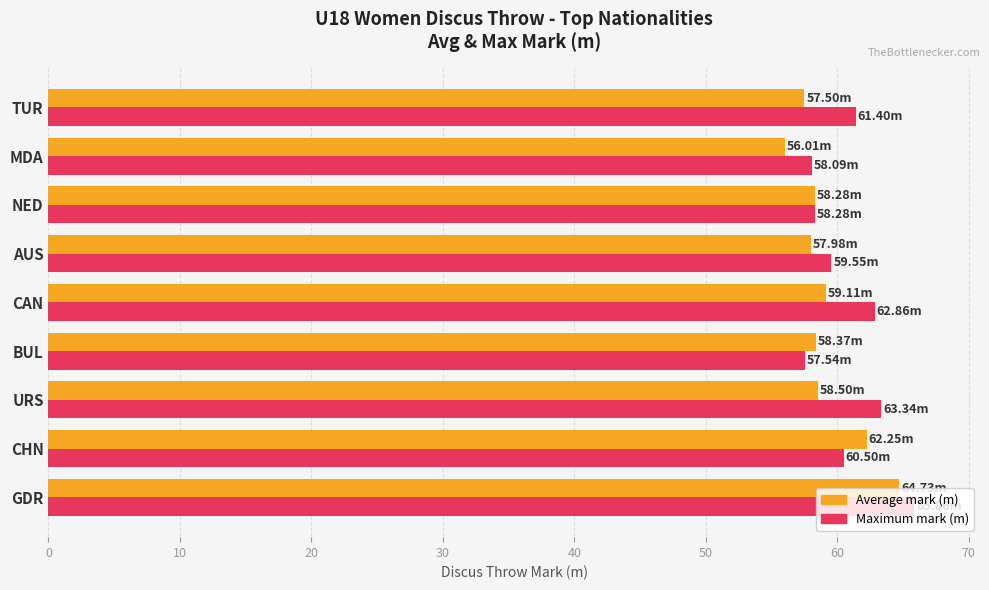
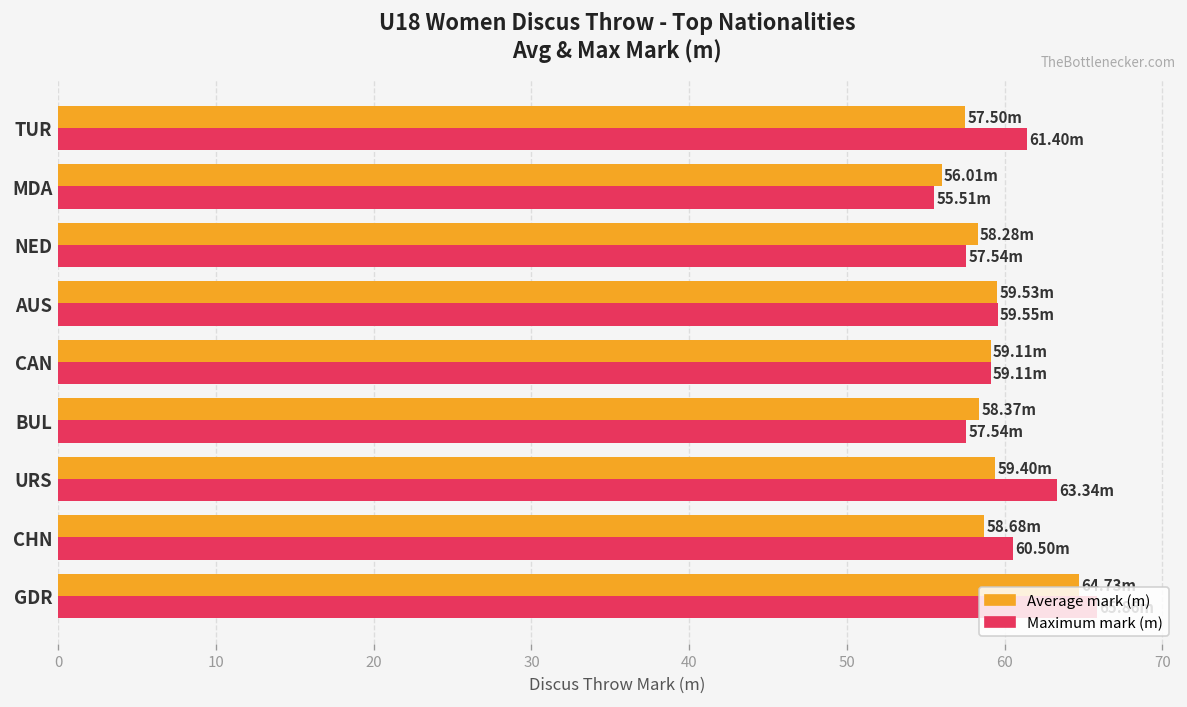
Maximum mark (m), MDA: 58.09m -> 55.51m
Maximum mark (m), NED: 58.28m -> 57.54m
Average mark (m), AUS: 57.98m -> 59.53m
Maximum mark (m), CAN: 62.86m -> 59.11m
Average mark (m), URS: 58.50m -> 59.40m
Average mark (m), CHN: 62.25m -> 58.68m
